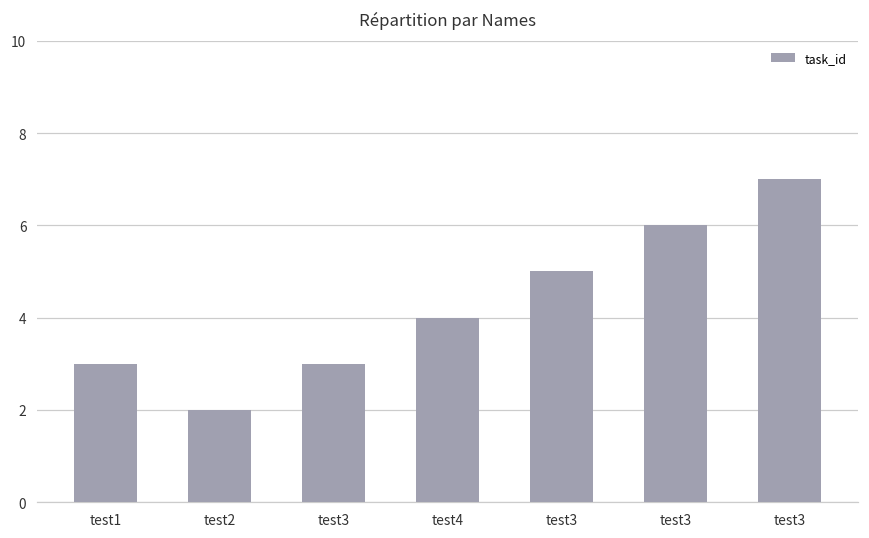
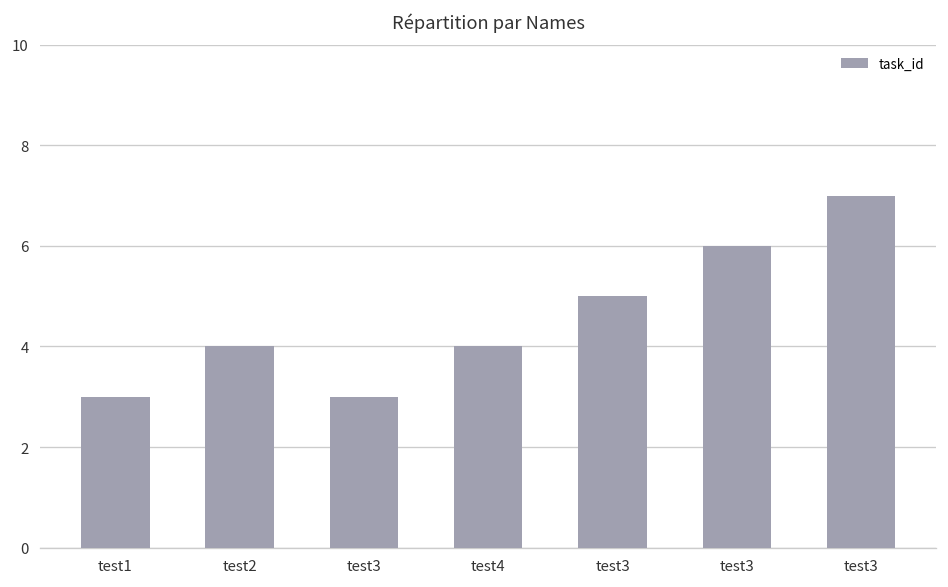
test2: 2 -> 4
